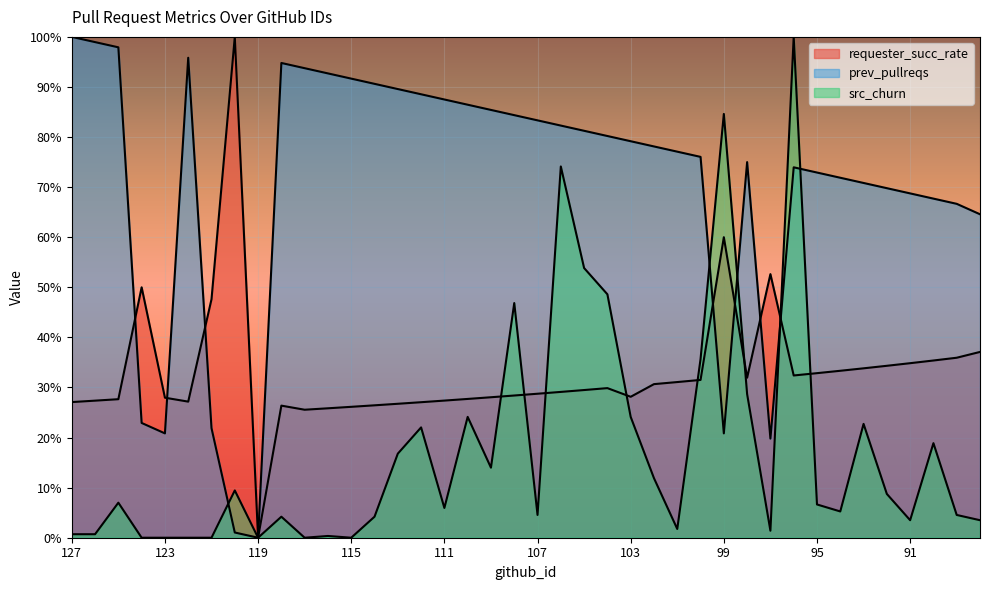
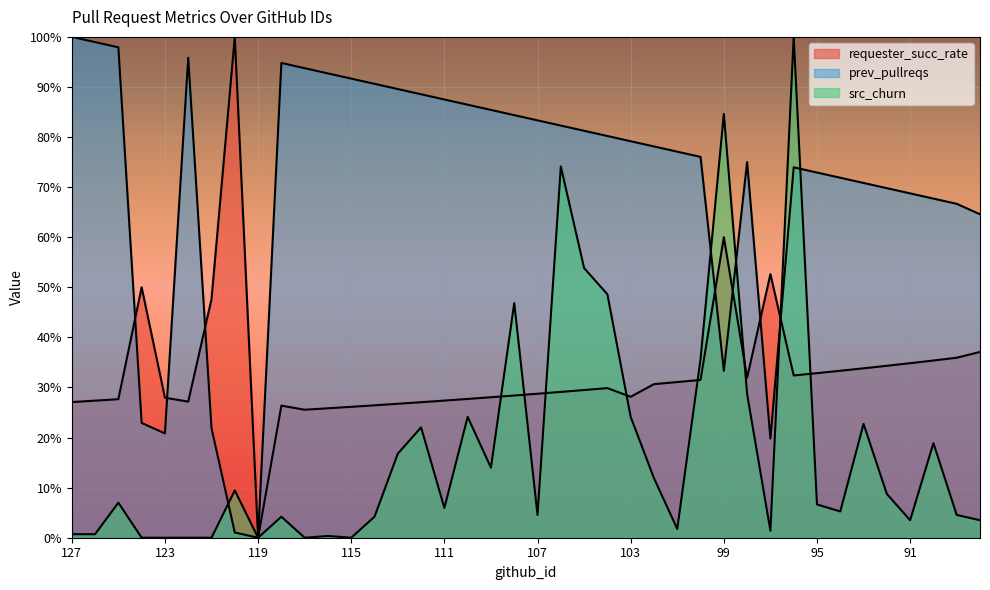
prev_pullreqs, 99: 21% -> 33%
